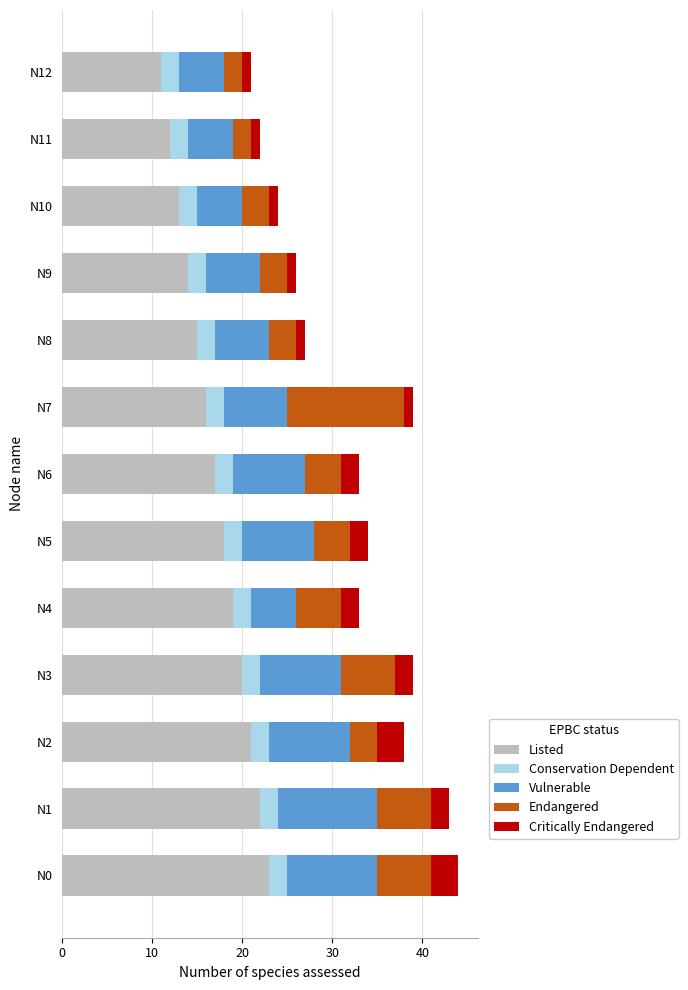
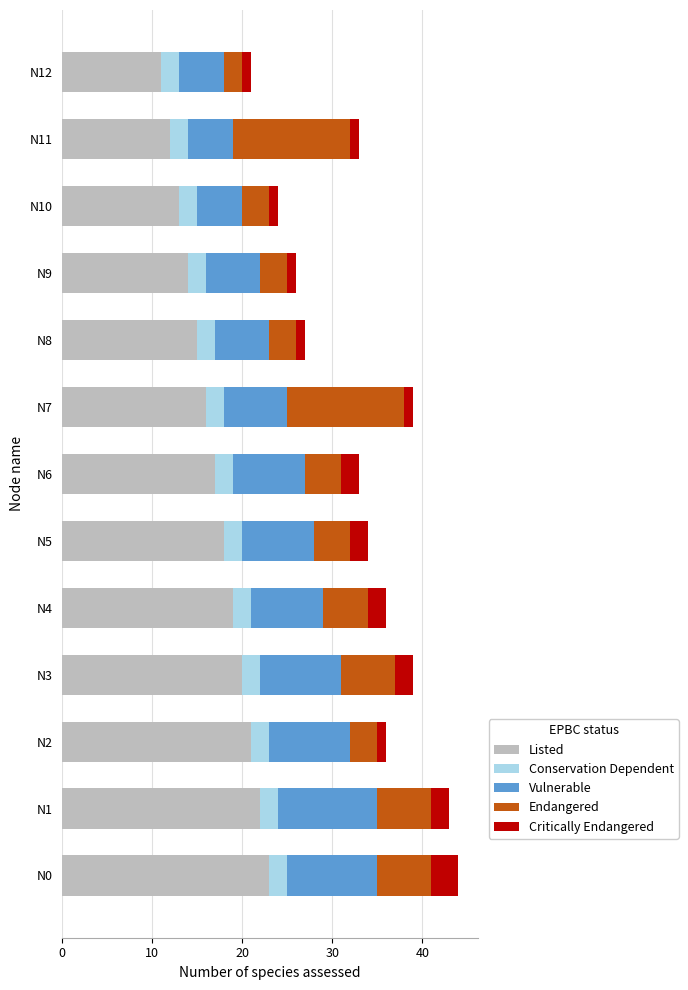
Endangered, N11: 2 -> 13
Vulnerable, N4: 5 -> 8
Critically Endangered, N2: 3 -> 1
